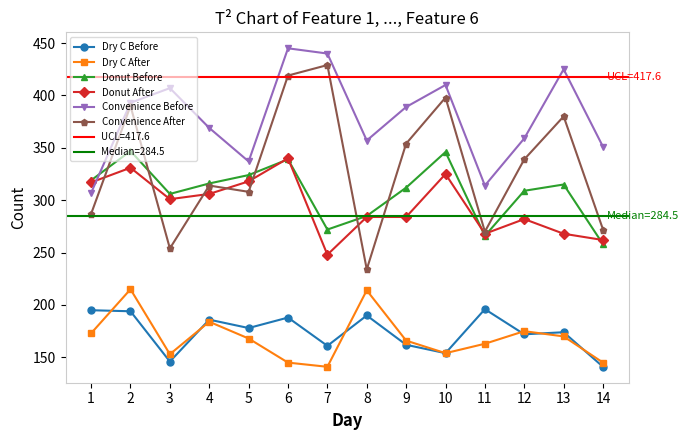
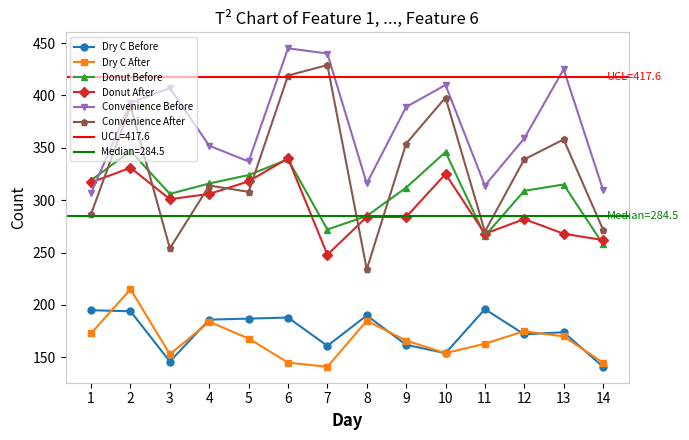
Convenience Before, 4: 369 -> 352
Dry C Before, 5: 178 -> 187
Dry C After, 8: 214 -> 185
Convenience Before, 8: 357 -> 316
Convenience After, 13: 380 -> 358
Convenience Before, 14: 351 -> 310
